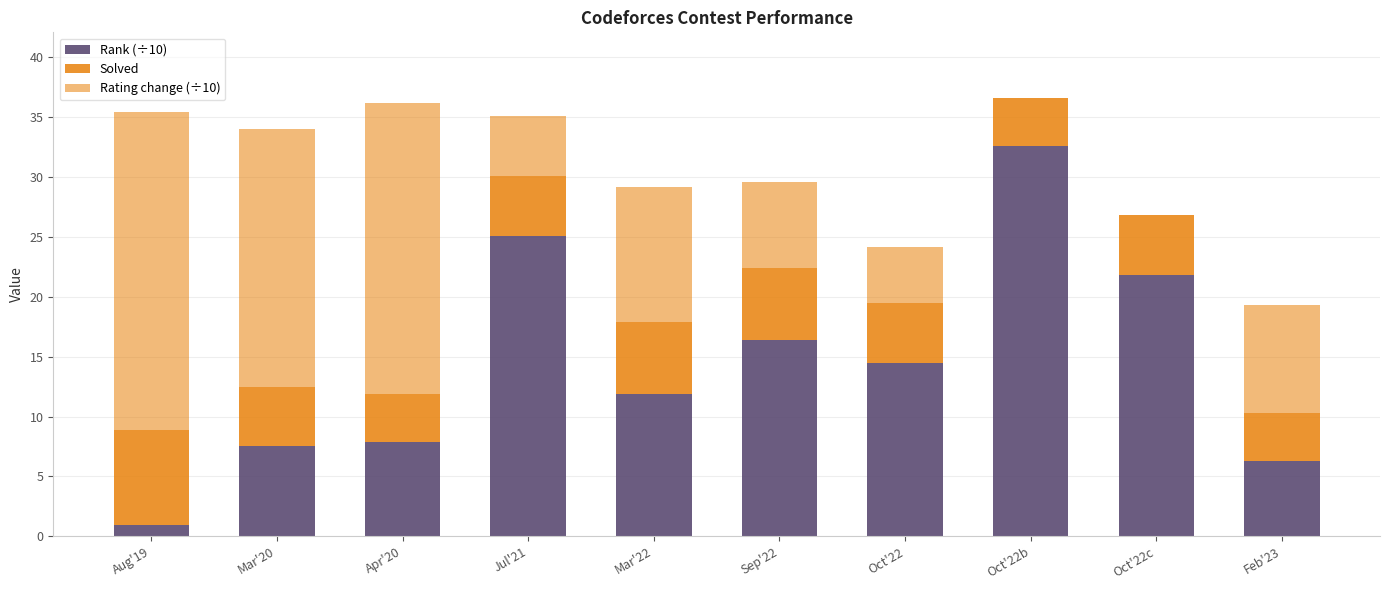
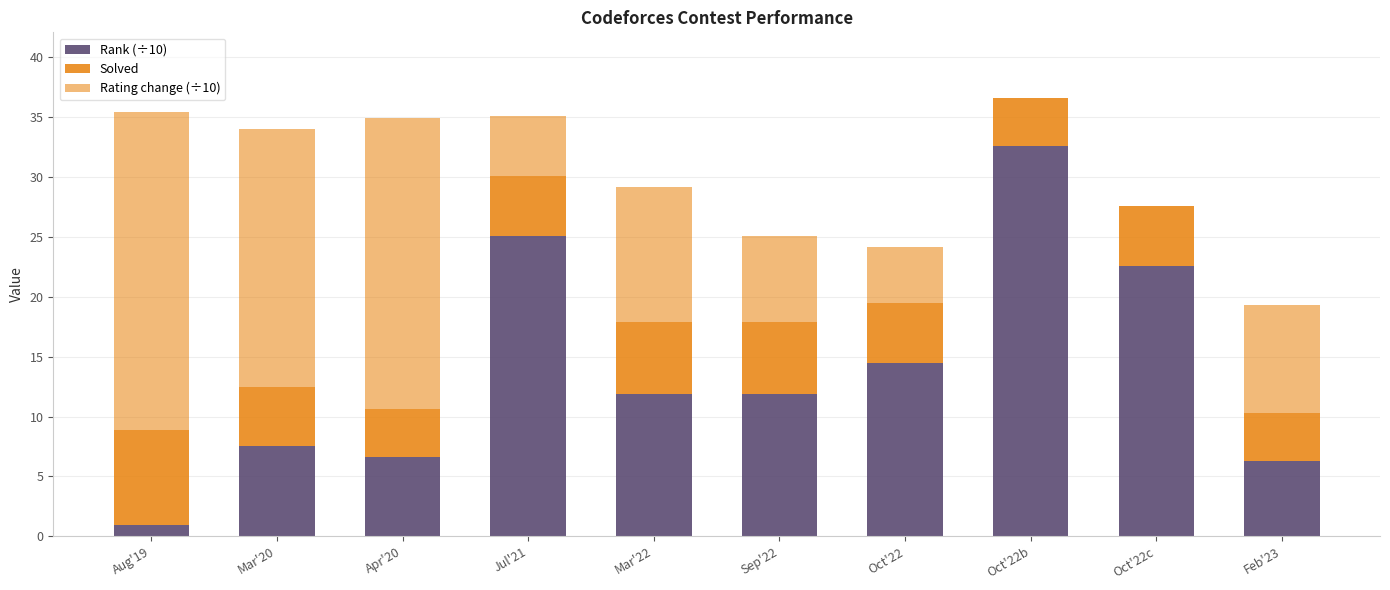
Rank (÷10), Apr'20: 7.9 -> 6.6
Rank (÷10), Sep'22: 16.4 -> 11.9
Rank (÷10), Oct'22c: 21.8 -> 22.6
